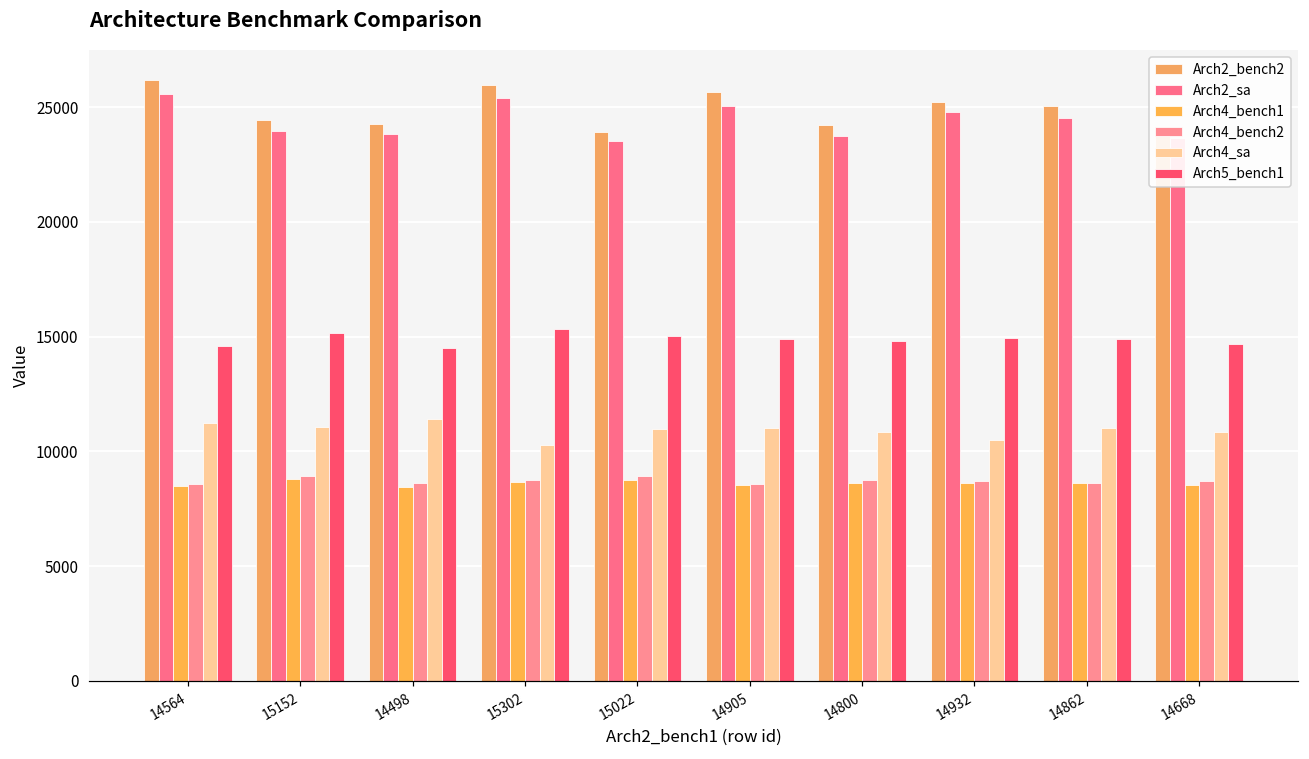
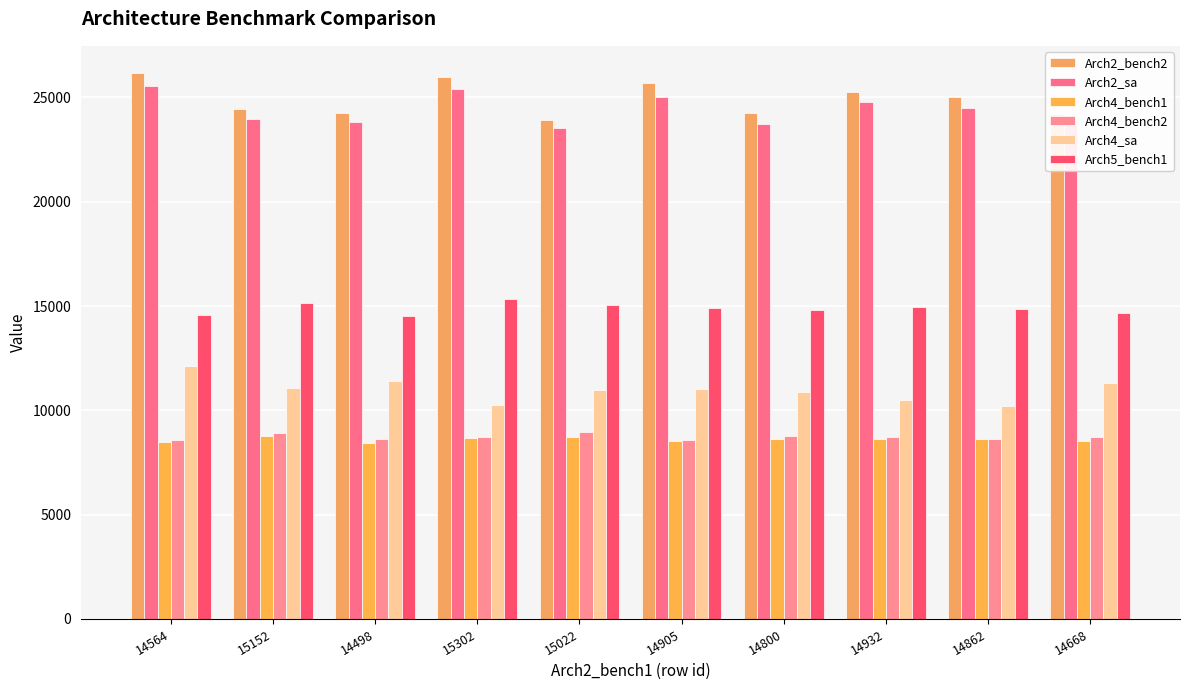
Arch4_sa, 14564: 11200 -> 12100
Arch4_sa, 14862: 11000 -> 10200
Arch4_sa, 14668: 10800 -> 11300
